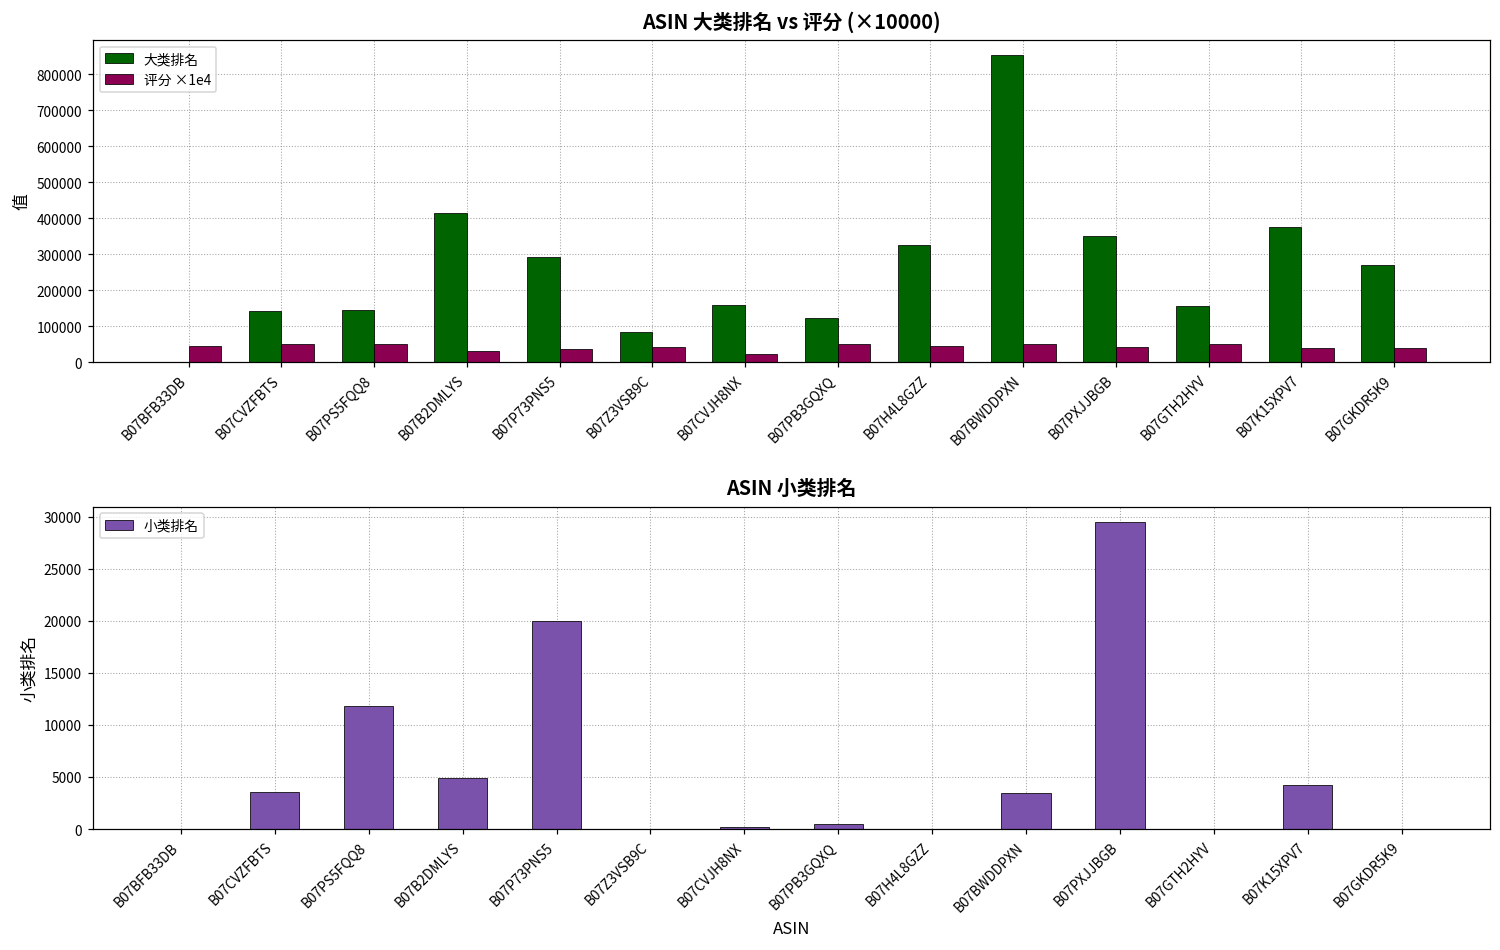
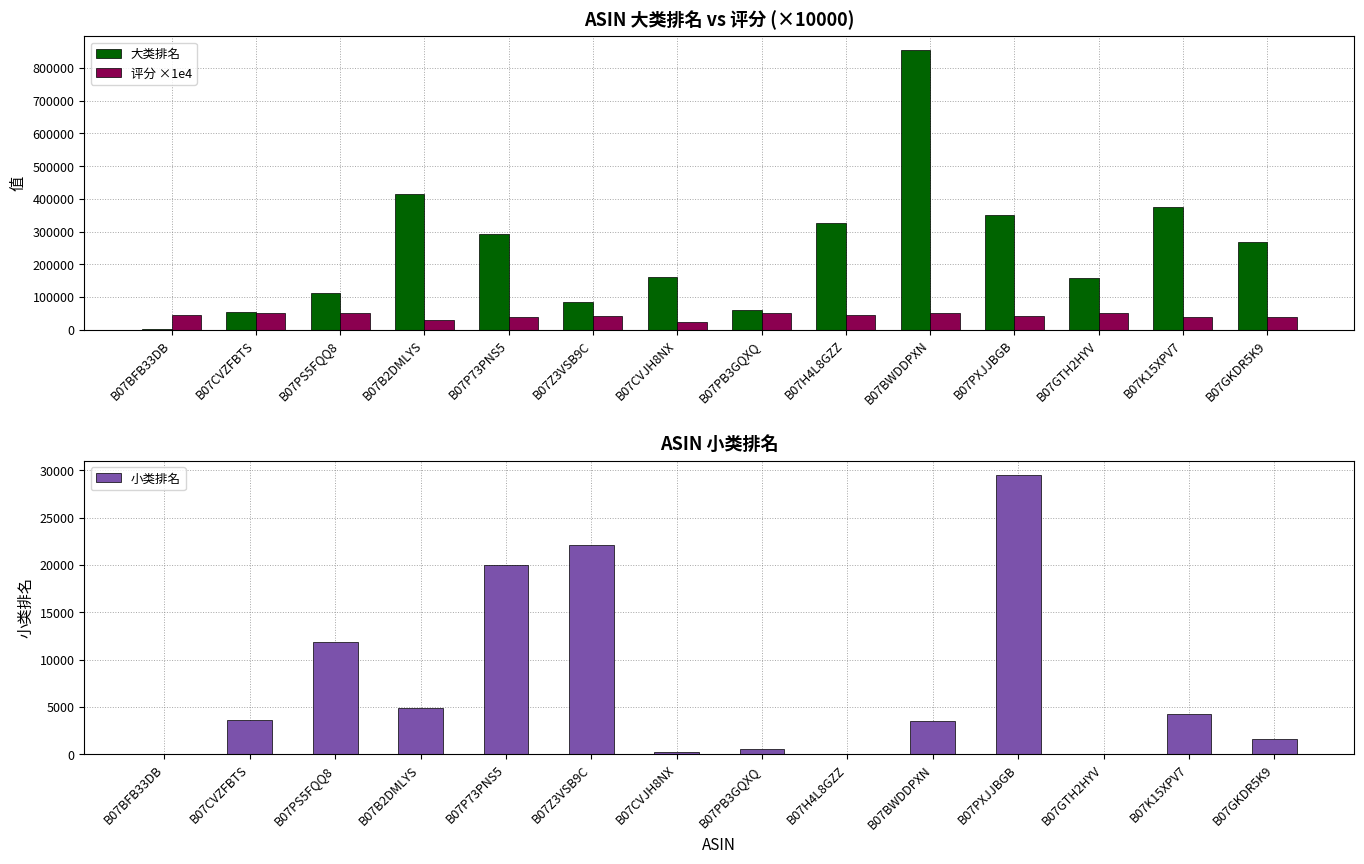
ASIN 大类排名 vs 评分 (×10000), 大类排名, B07CVZFBTS: 140000 -> 60000
ASIN 大类排名 vs 评分 (×10000), 大类排名, B07PS5FQQ8: 150000 -> 110000
ASIN 大类排名 vs 评分 (×10000), 大类排名, B07PB3GQXQ: 120000 -> 60000
ASIN 小类排名, B07Z3VSB9C: 0 -> 22000
ASIN 小类排名, B07GKDR5K9: 0 -> 2000
